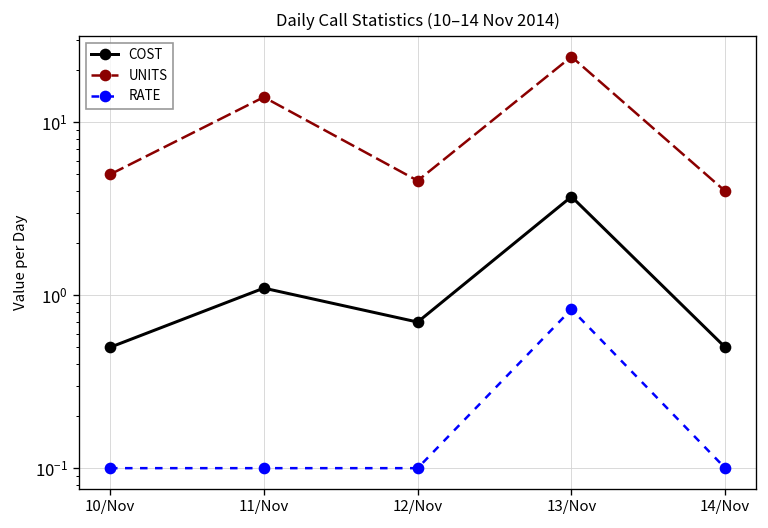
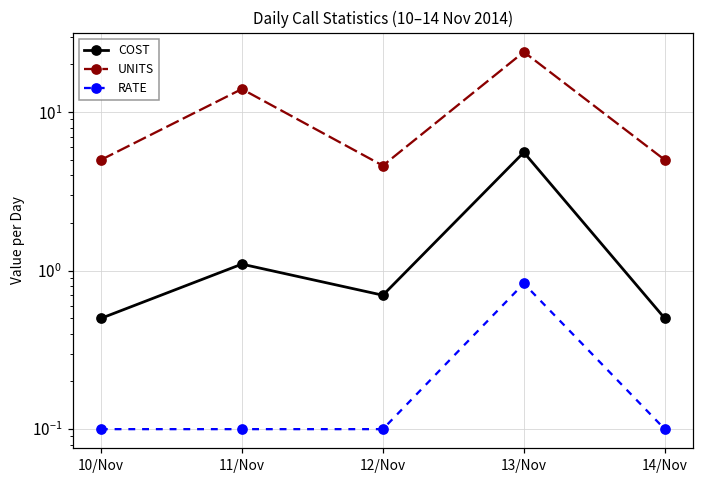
COST, 13/Nov: 3.7 -> 5.6
UNITS, 14/Nov: 4 -> 5
